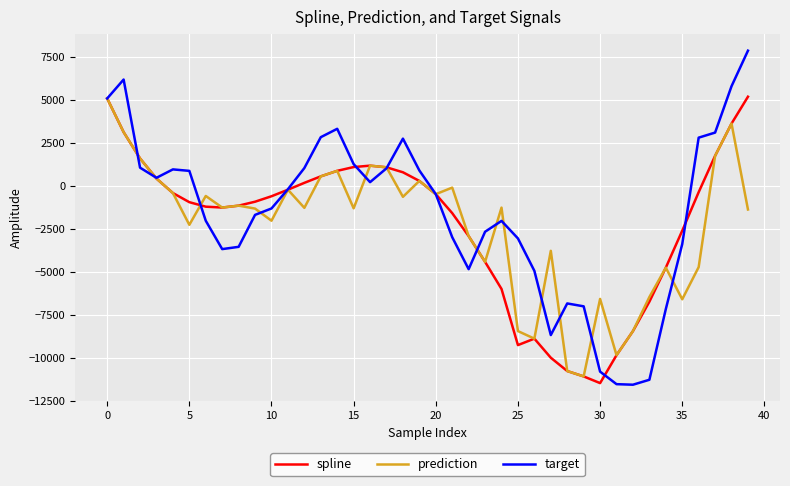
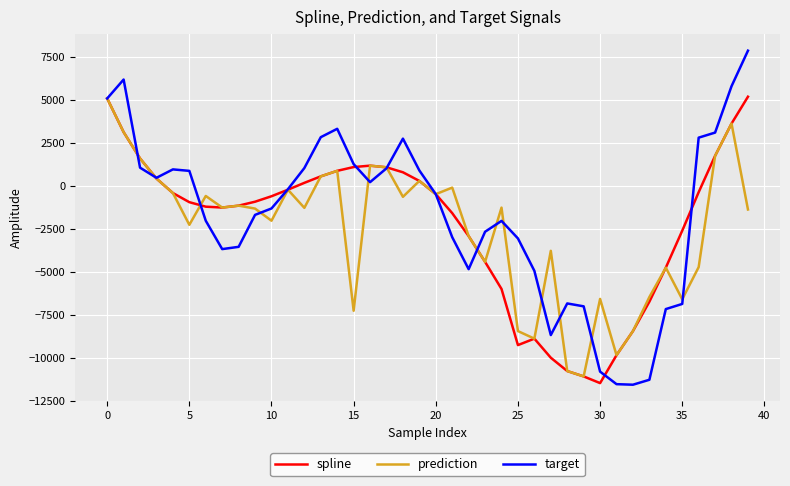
prediction, 15: -1300 -> -7300
target, 35: -3400 -> -6900
